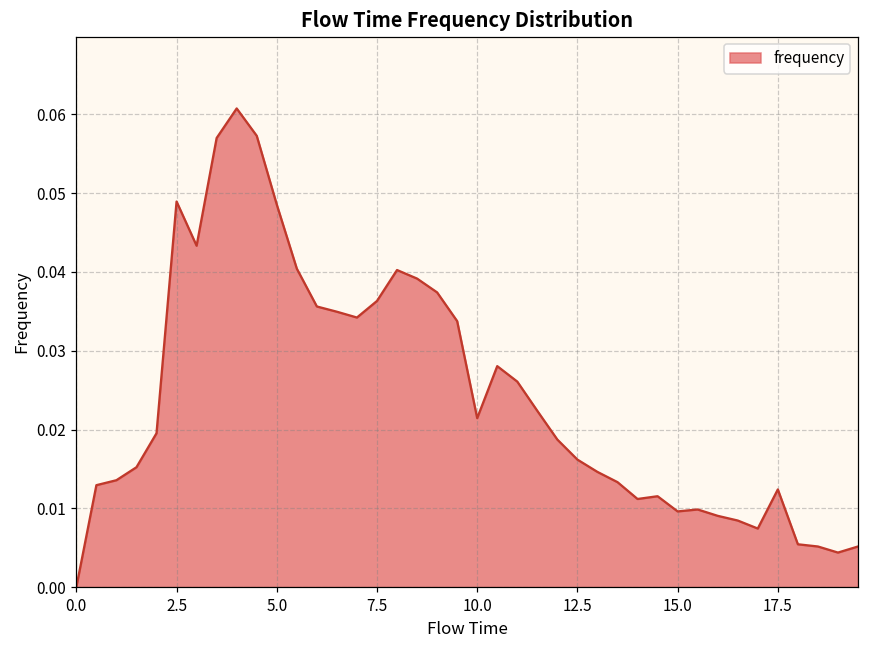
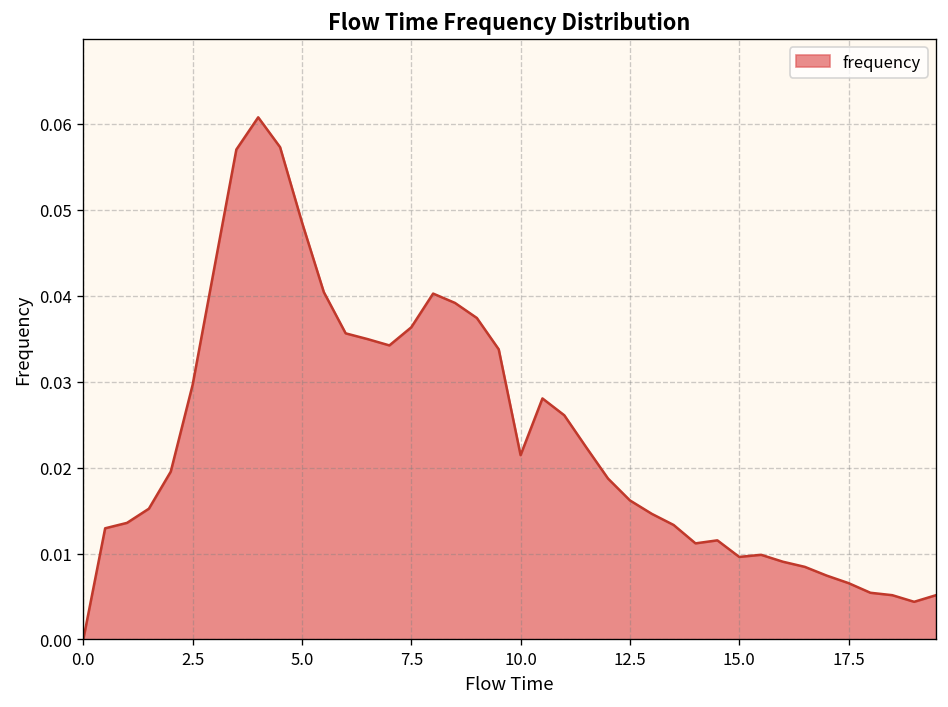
2.5: 0.049 -> 0.030
17.5: 0.012 -> 0.007
